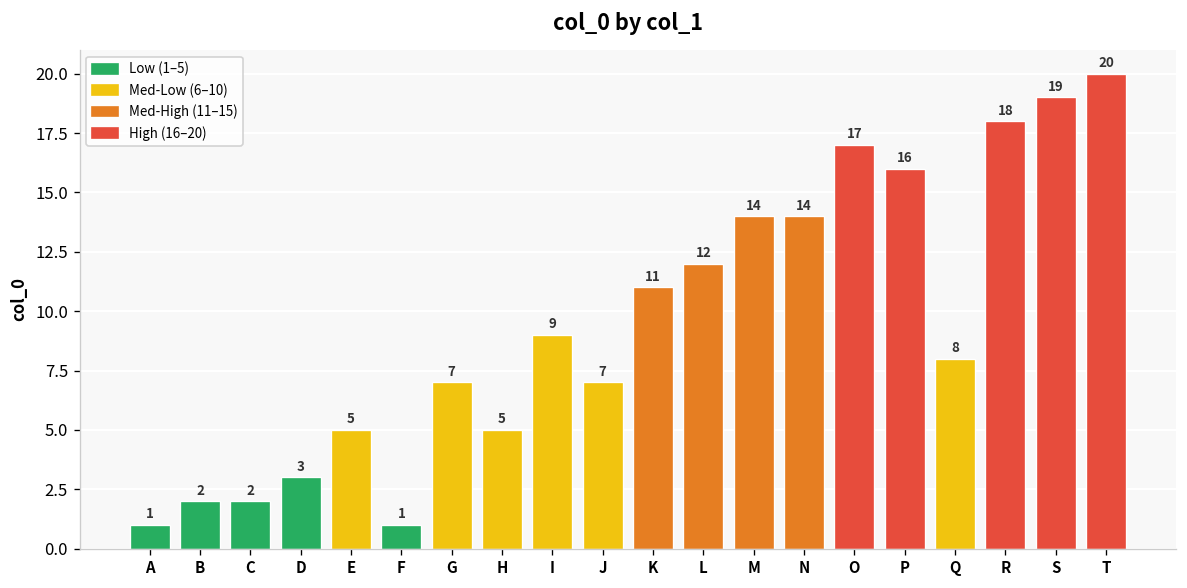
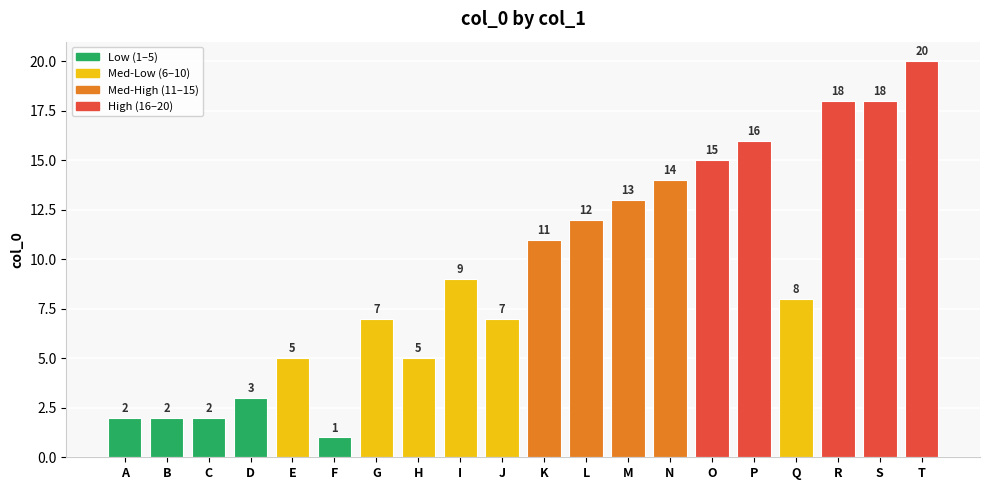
A: 1 -> 2
M: 14 -> 13
O: 17 -> 15
S: 19 -> 18
